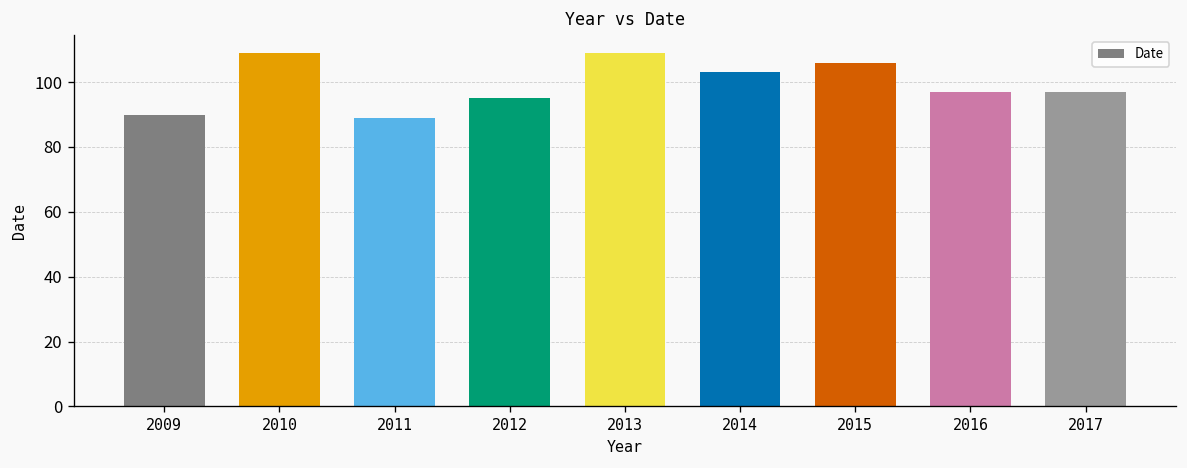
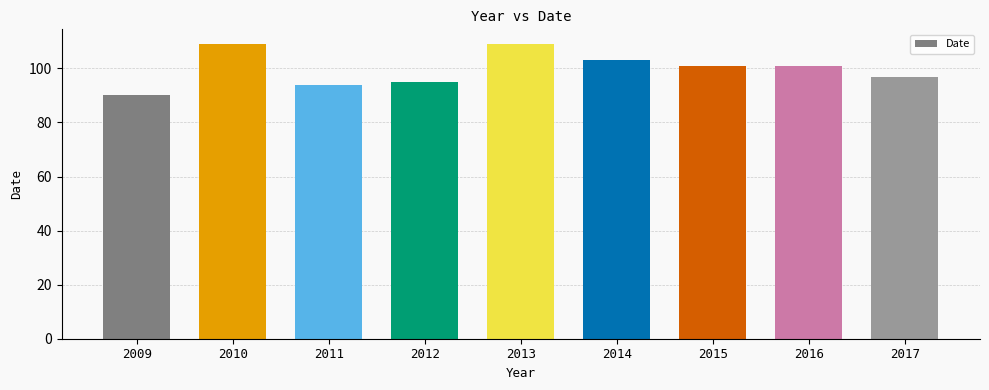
2011: 89 -> 94
2015: 106 -> 101
2016: 97 -> 101
